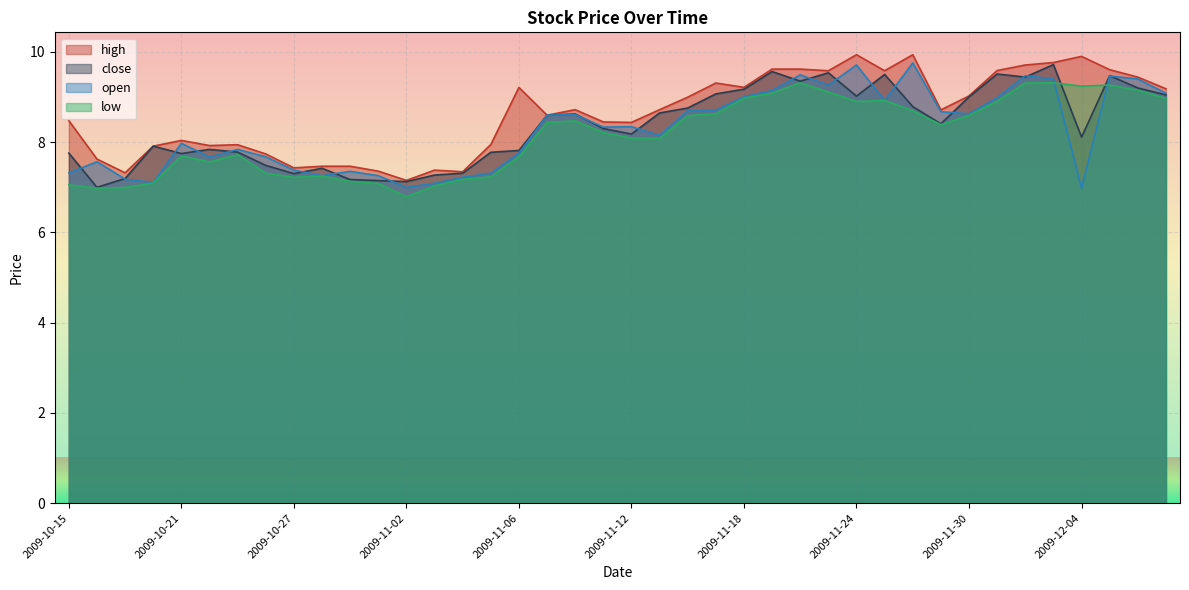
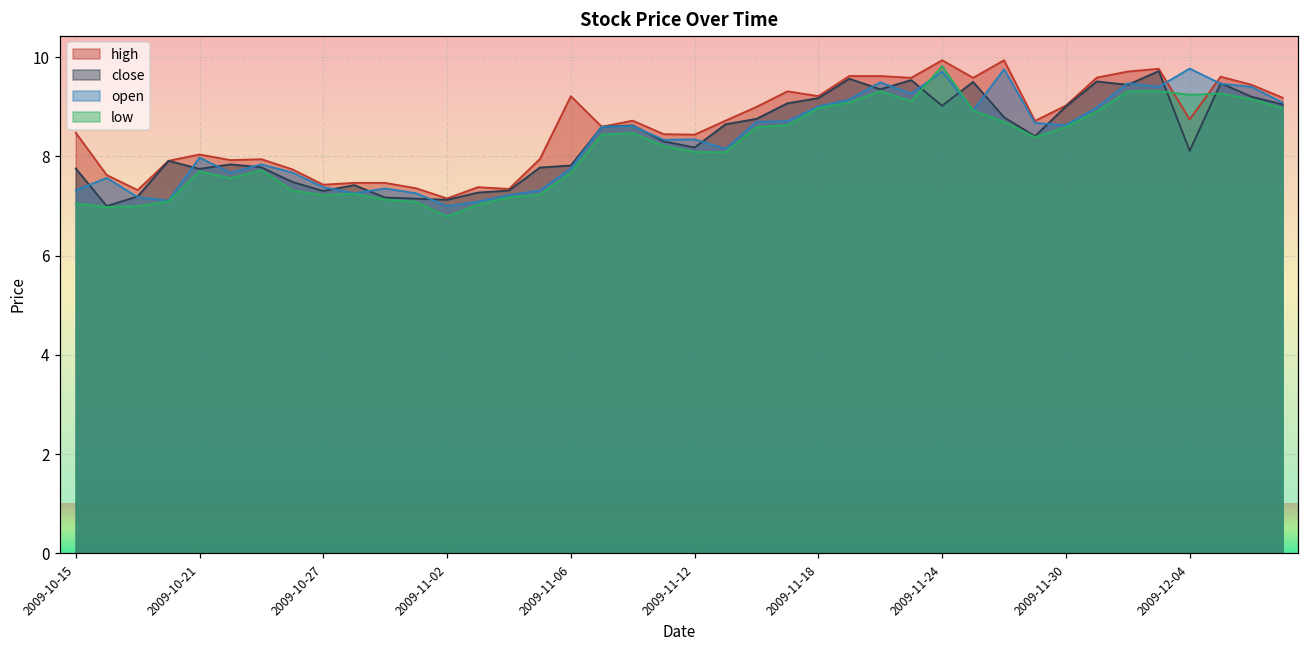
low, 2009-11-24: 8.9 -> 9.8
high, 2009-12-04: 9.9 -> 8.7
open, 2009-12-04: 7.0 -> 9.8
